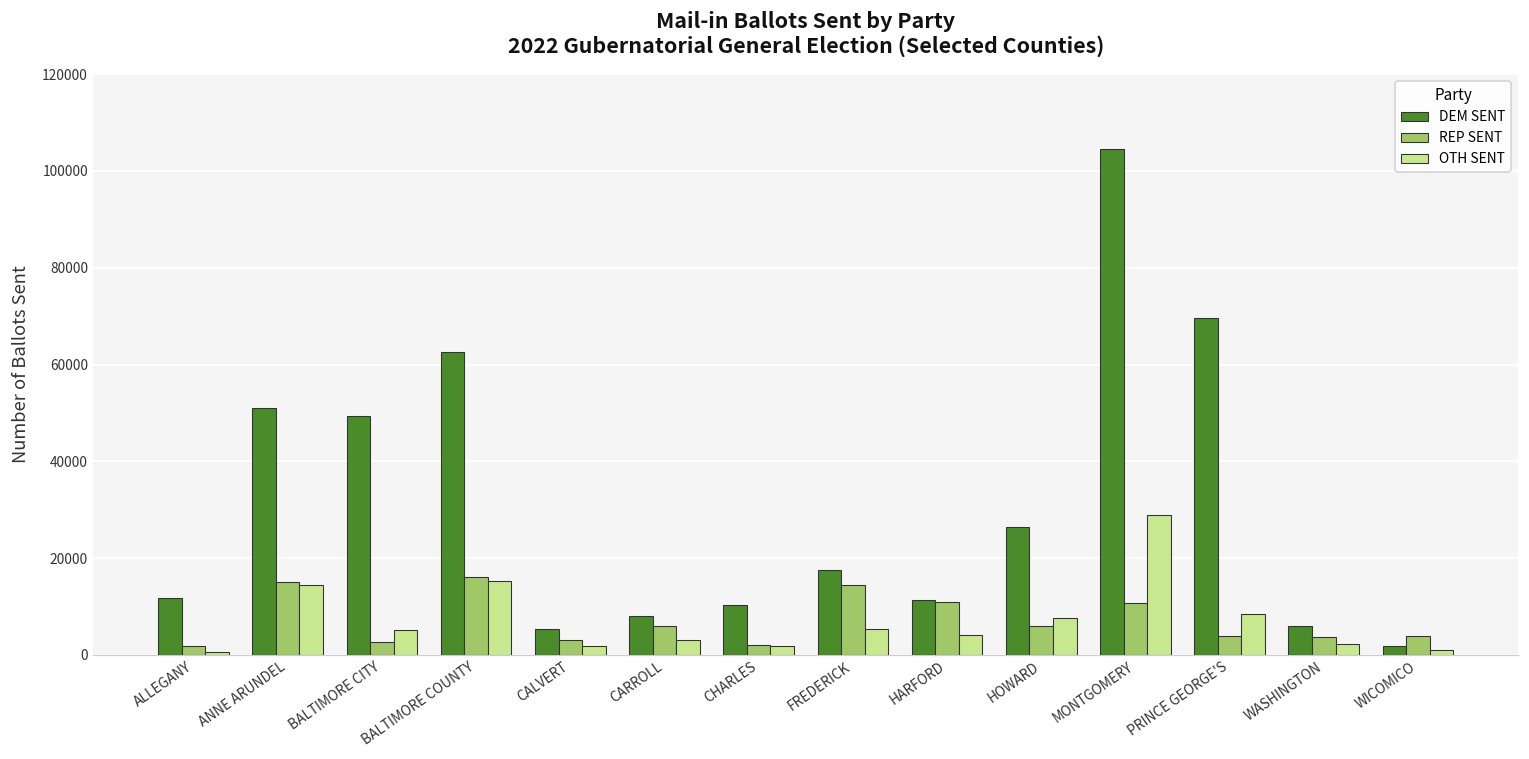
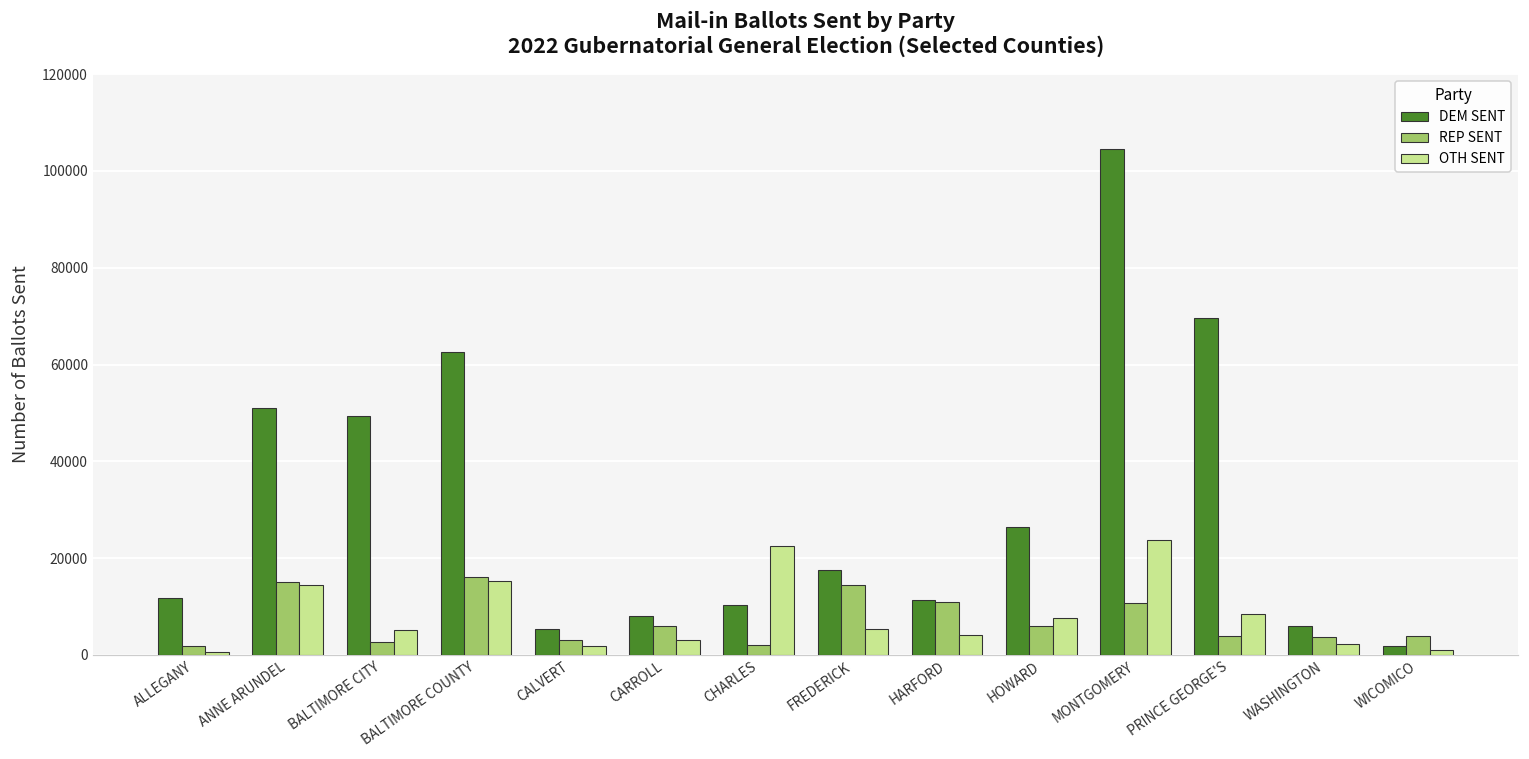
OTH SENT, CHARLES: 2000 -> 22000
OTH SENT, MONTGOMERY: 29000 -> 24000
